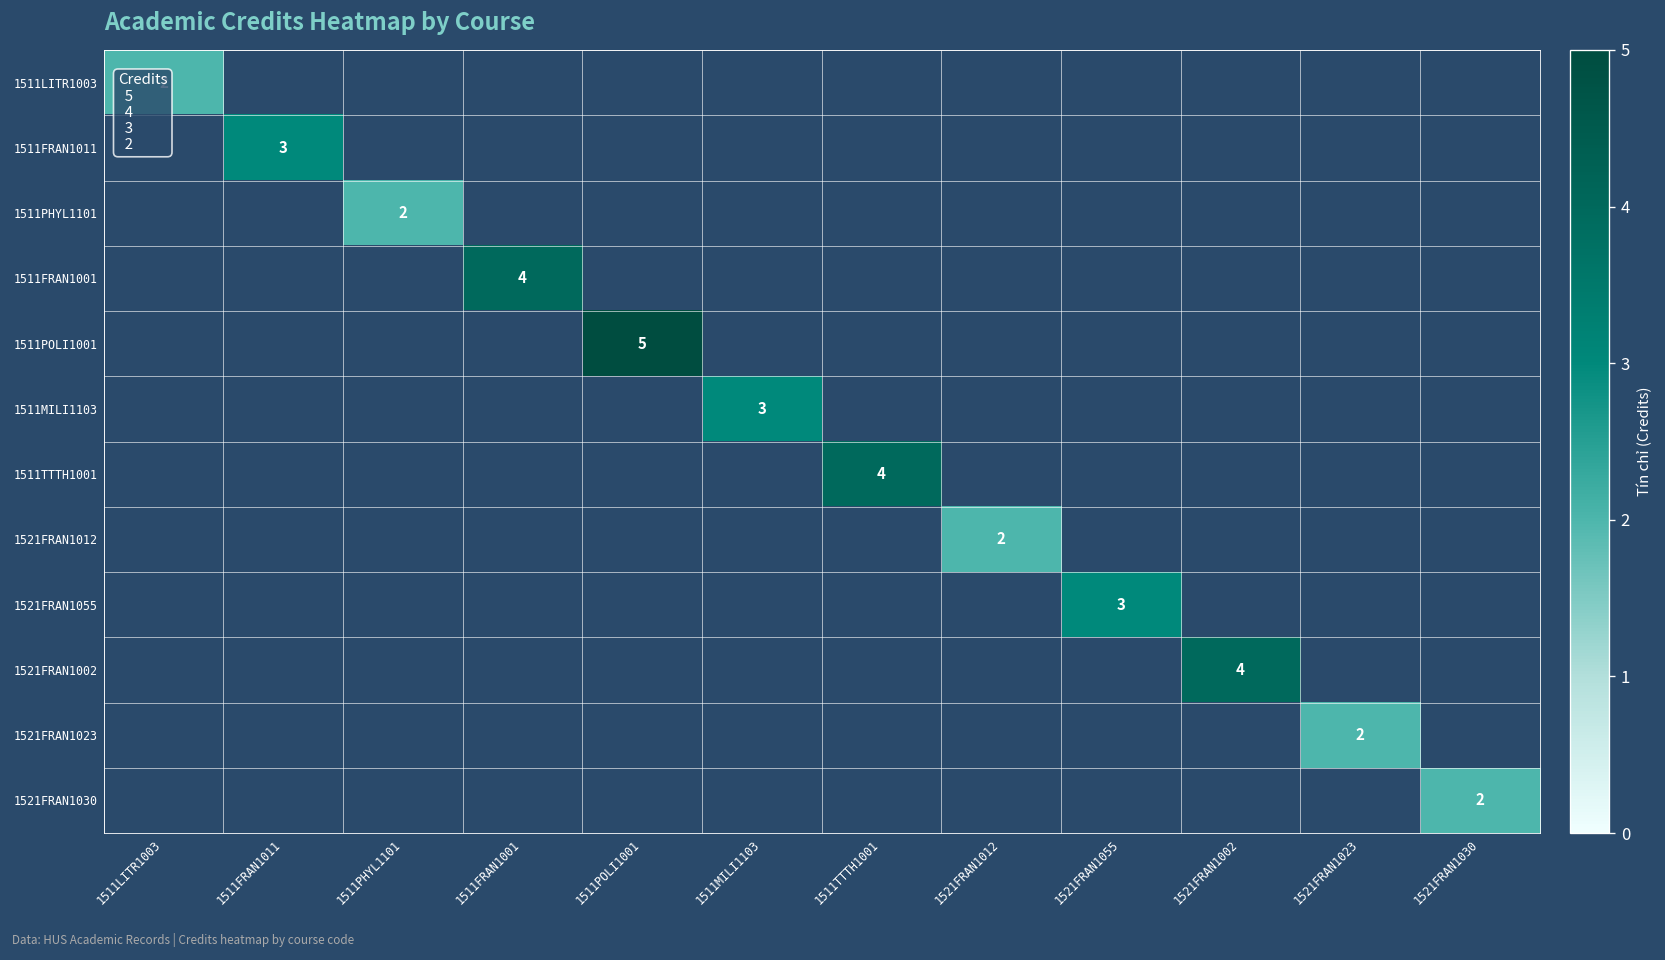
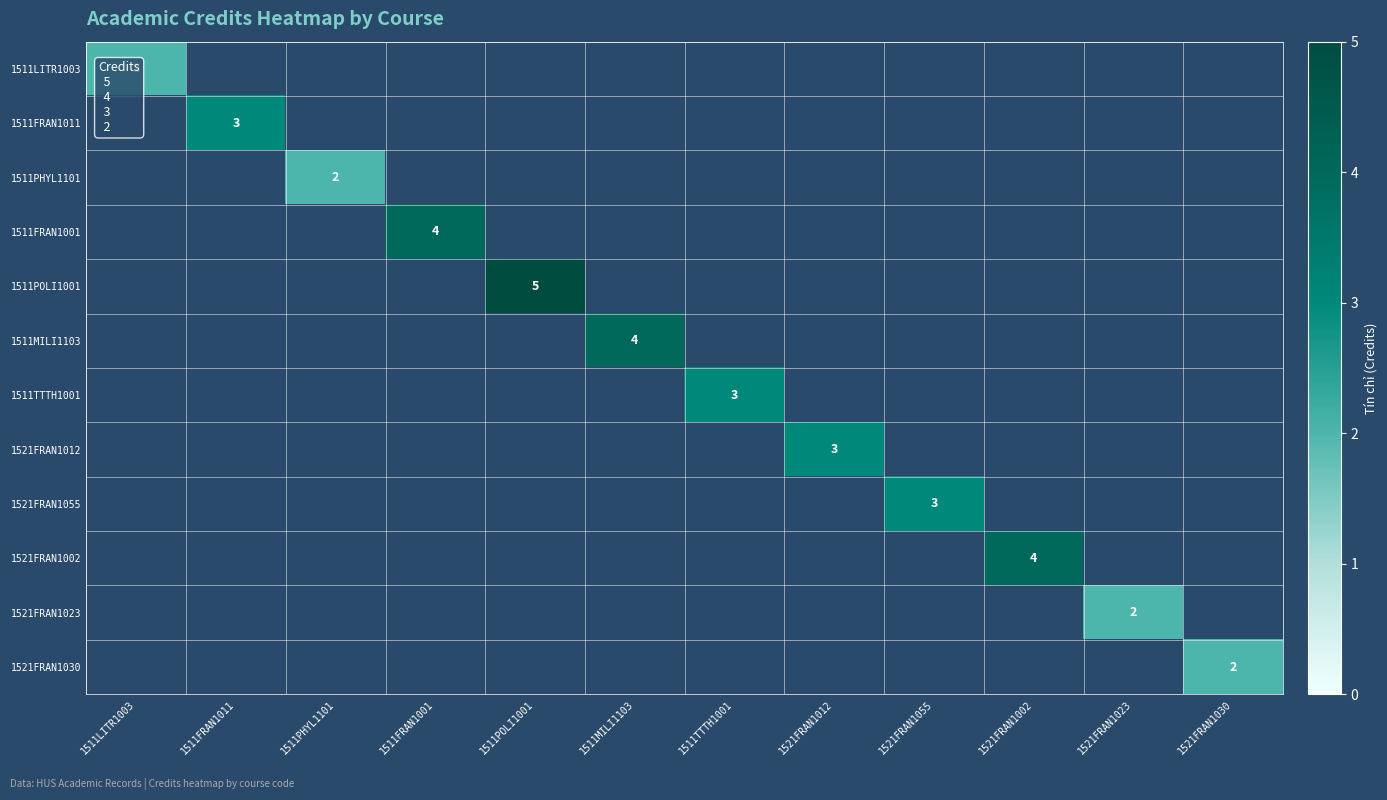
1511MILI1103, 1511MILI1103: 3 -> 4
1511TTTH1001, 1511TTTH1001: 4 -> 3
1521FRAN1012, 1521FRAN1012: 2 -> 3
